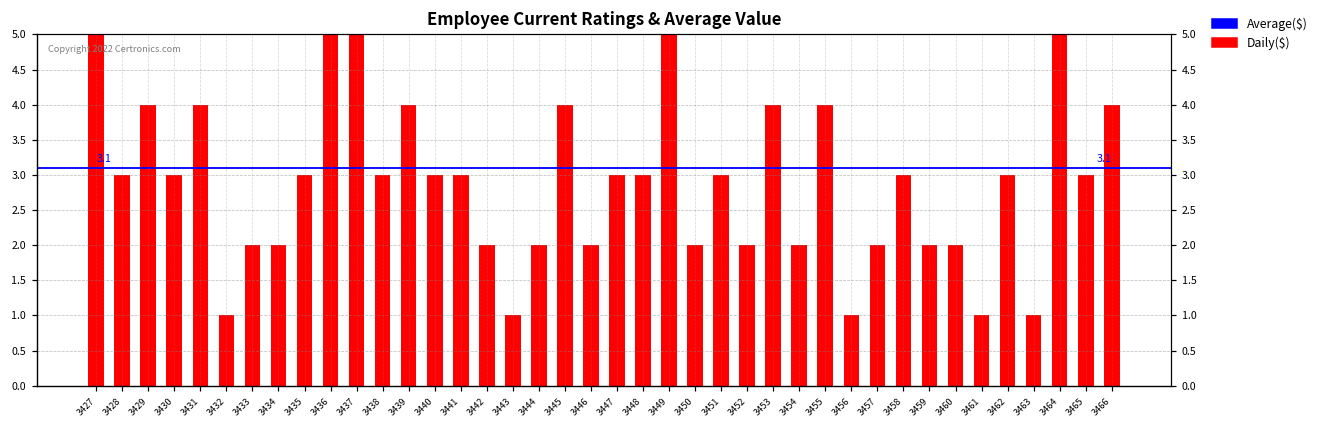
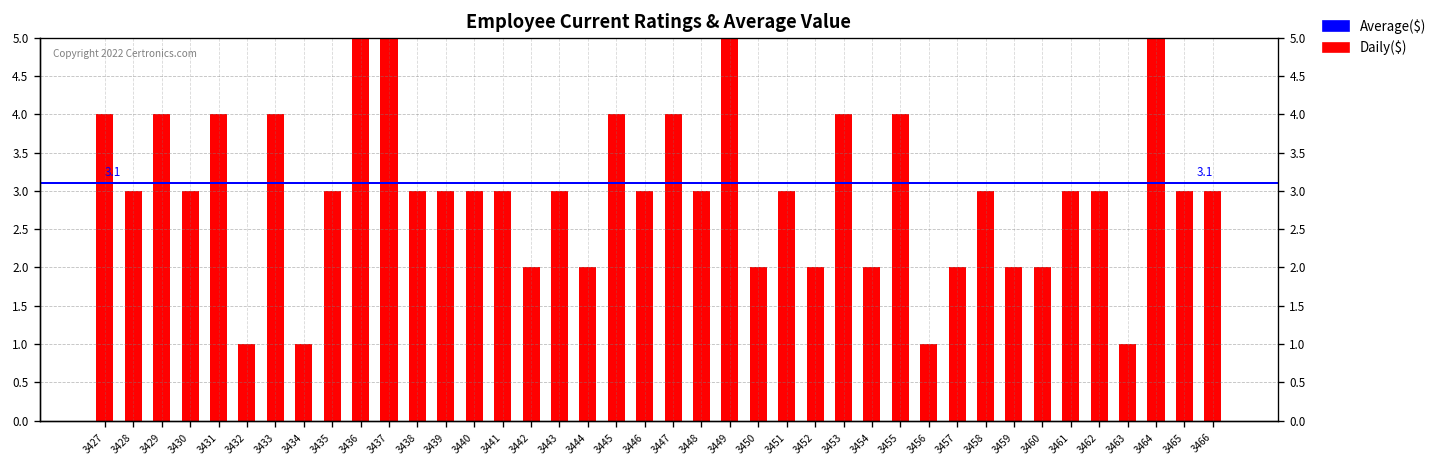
3427: 5 -> 4
3433: 2 -> 4
3434: 2 -> 1
3439: 4 -> 3
3443: 1 -> 3
3446: 2 -> 3
3447: 3 -> 4
3461: 1 -> 3
3466: 4 -> 3
